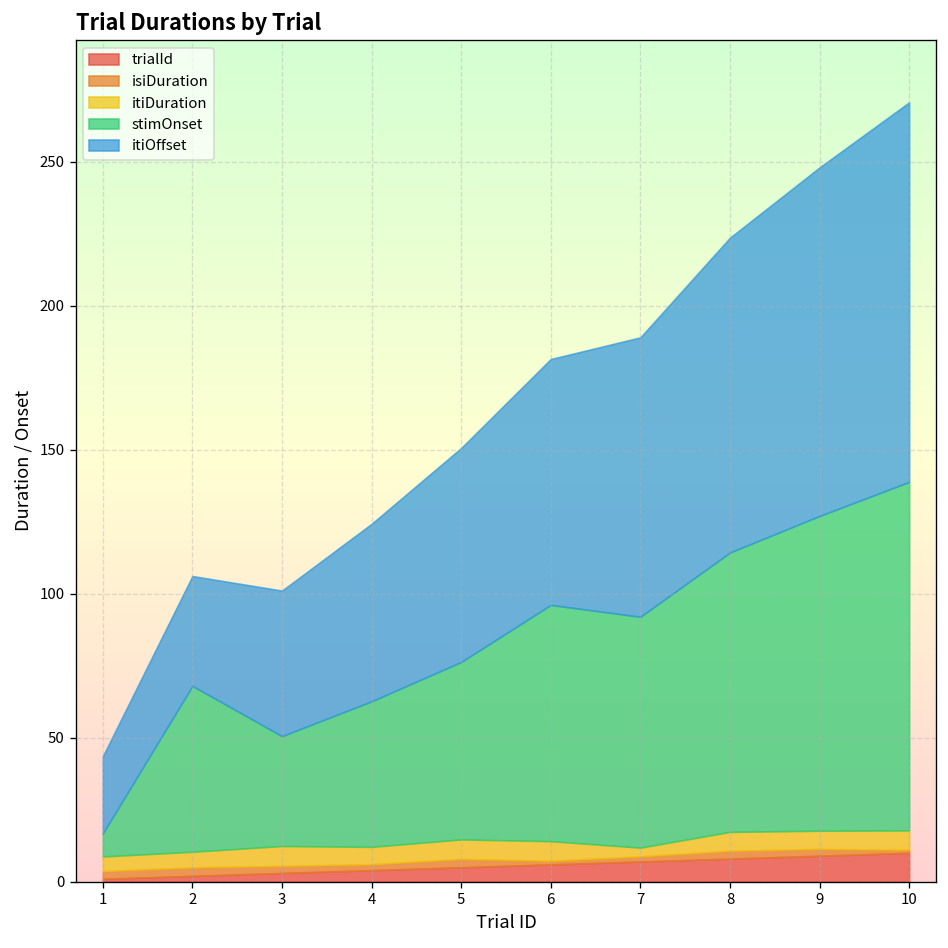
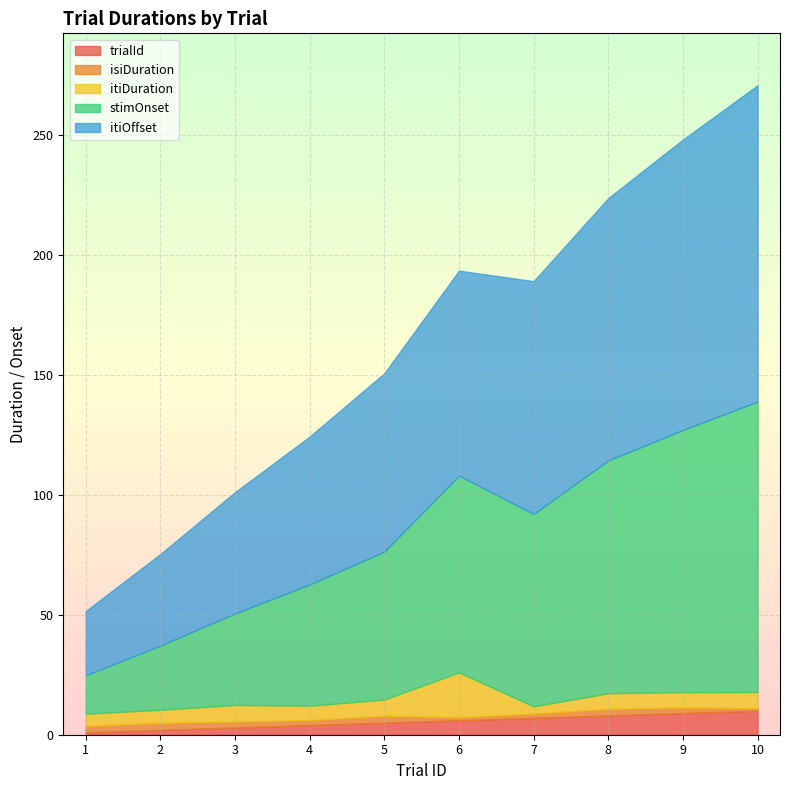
stimOnset, 1: 8 -> 16
stimOnset, 2: 58 -> 27
itiDuration, 6: 7 -> 19
